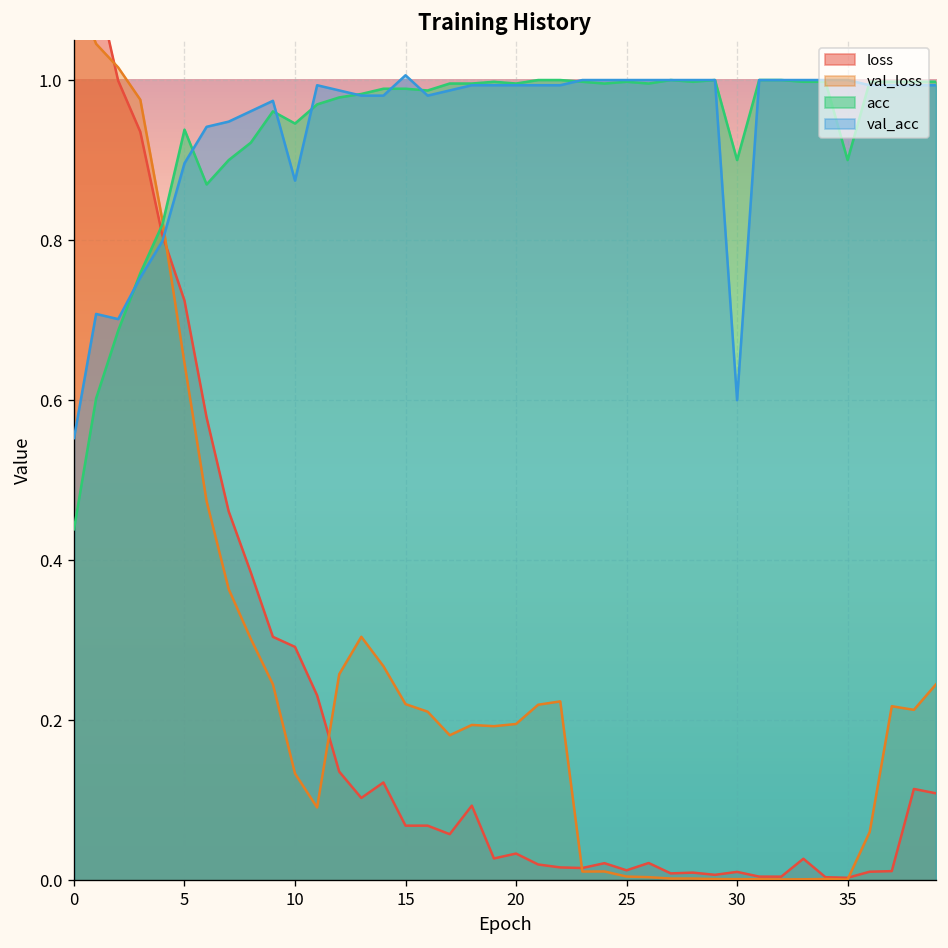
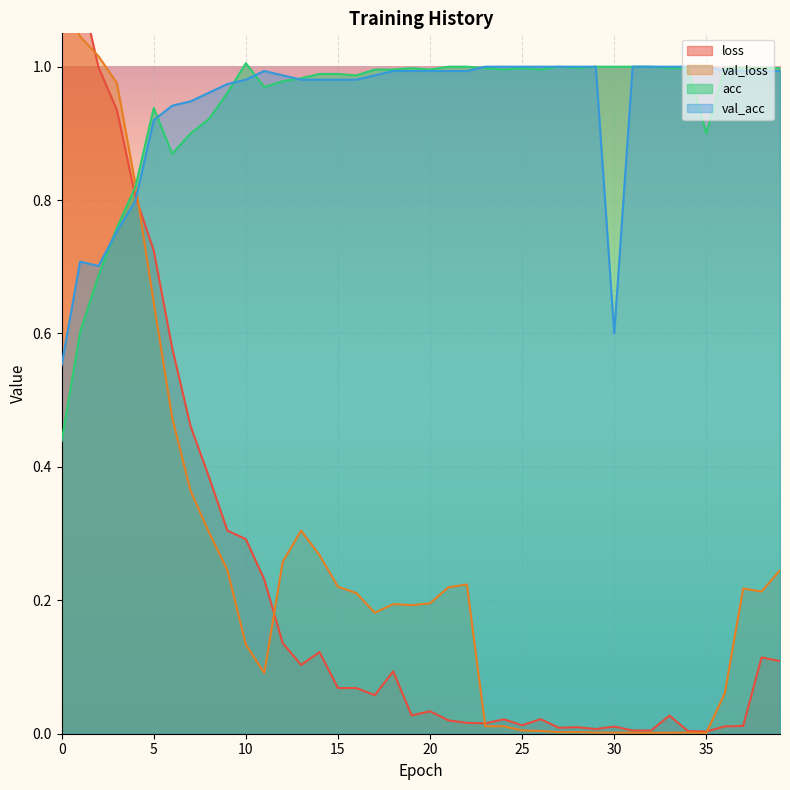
val_acc, 5: 0.90 -> 0.92
acc, 10: 0.95 -> 1.01
val_acc, 10: 0.87 -> 0.98
val_acc, 15: 1.01 -> 0.98
acc, 30: 0.9 -> 1.0
